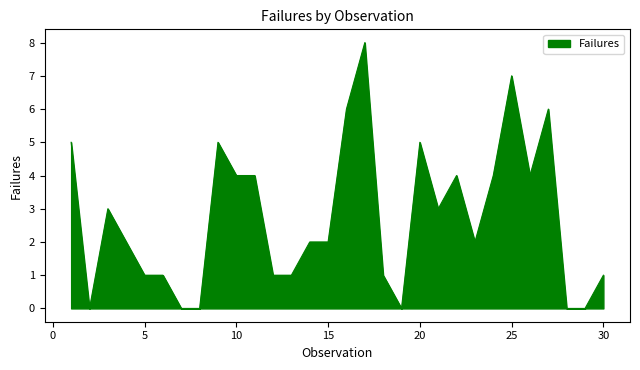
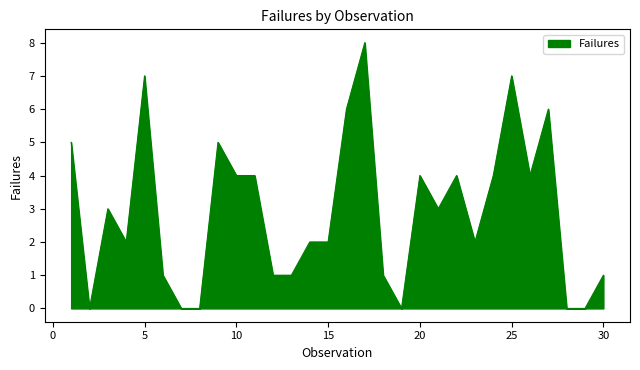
5: 1 -> 7
20: 5 -> 4
